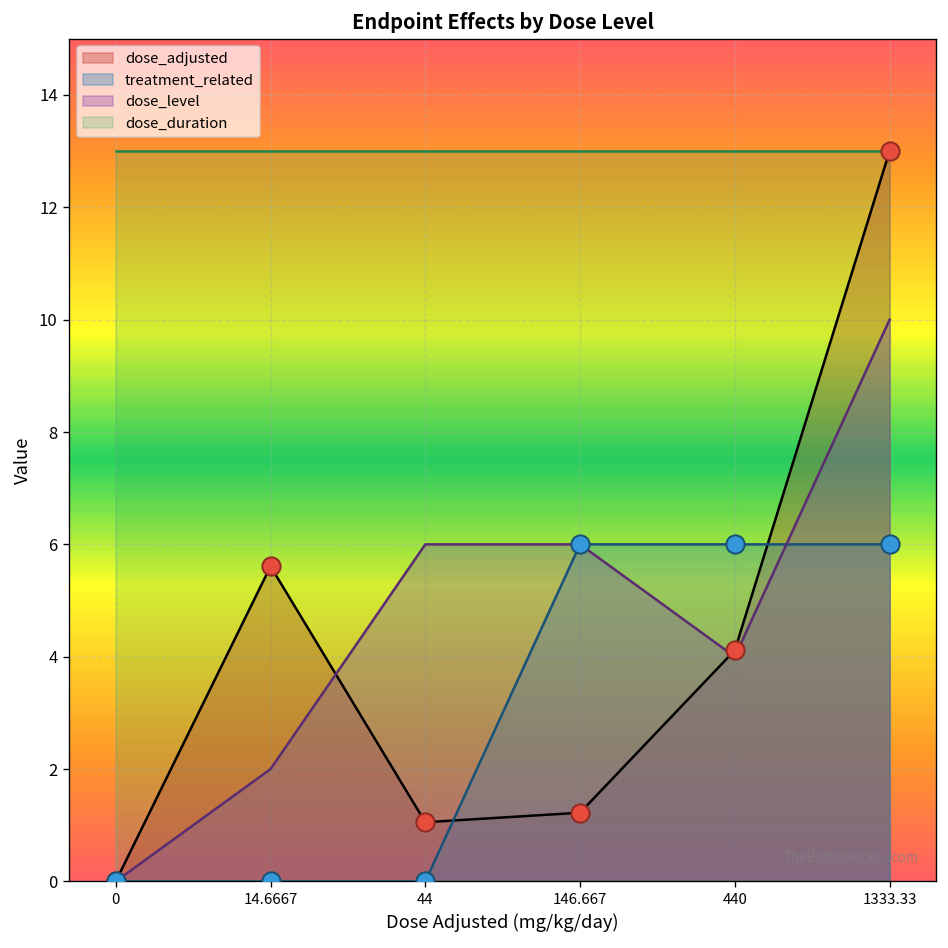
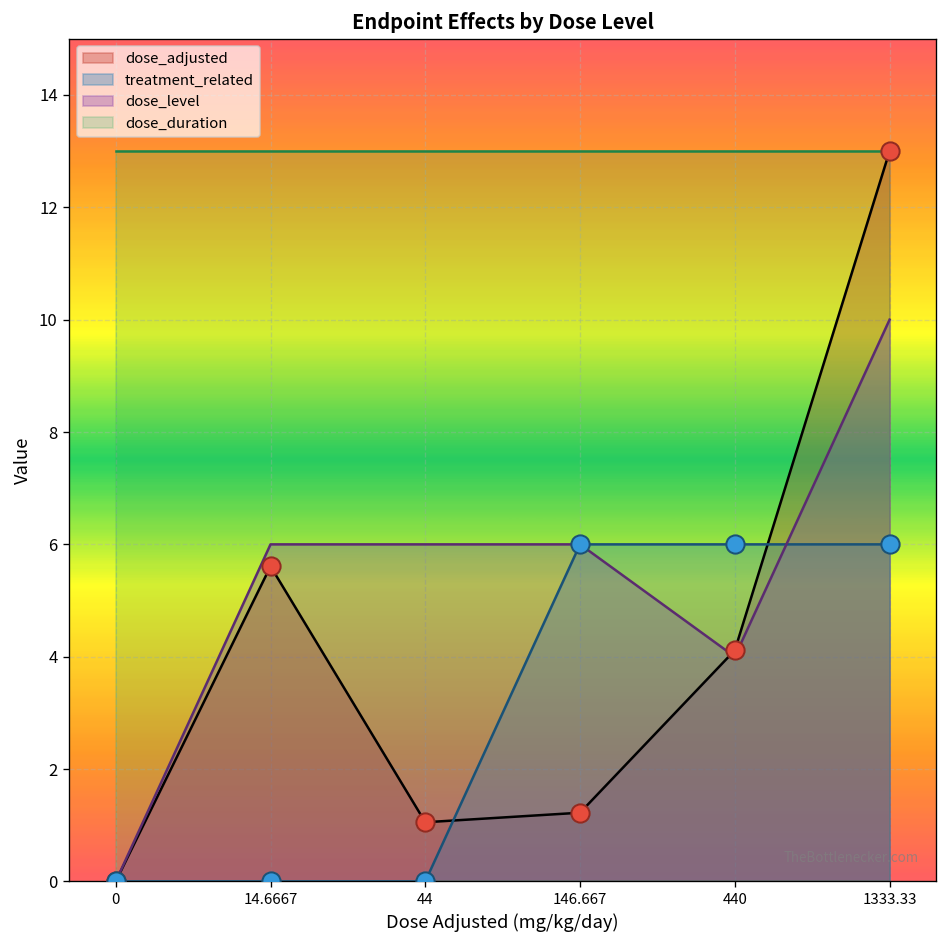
dose_level, 14.6667: 2.0 -> 6.0
